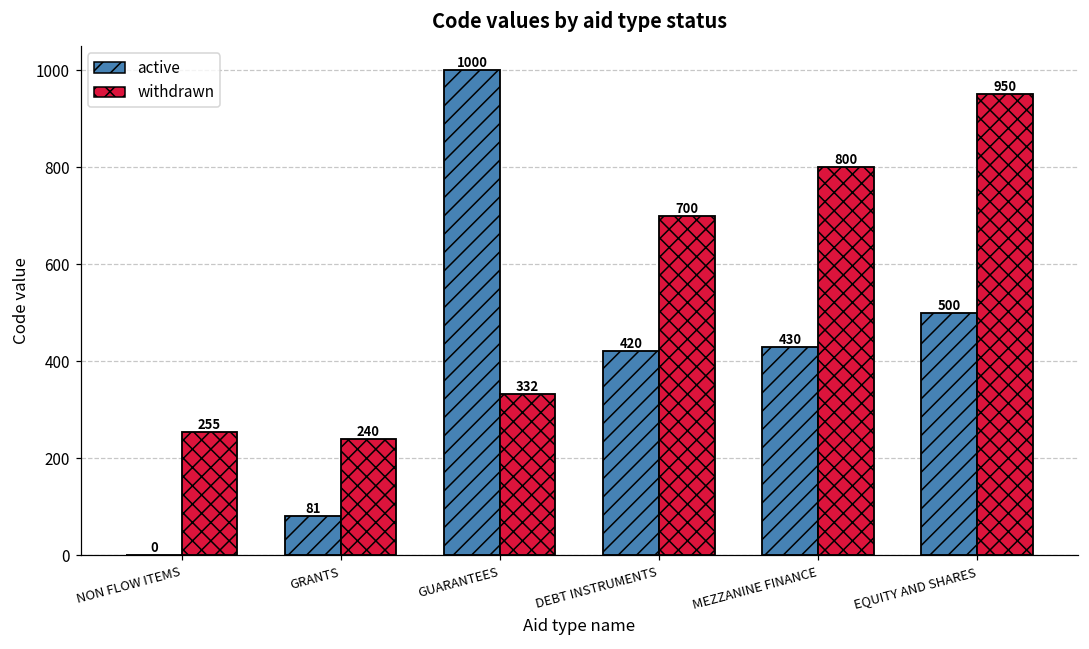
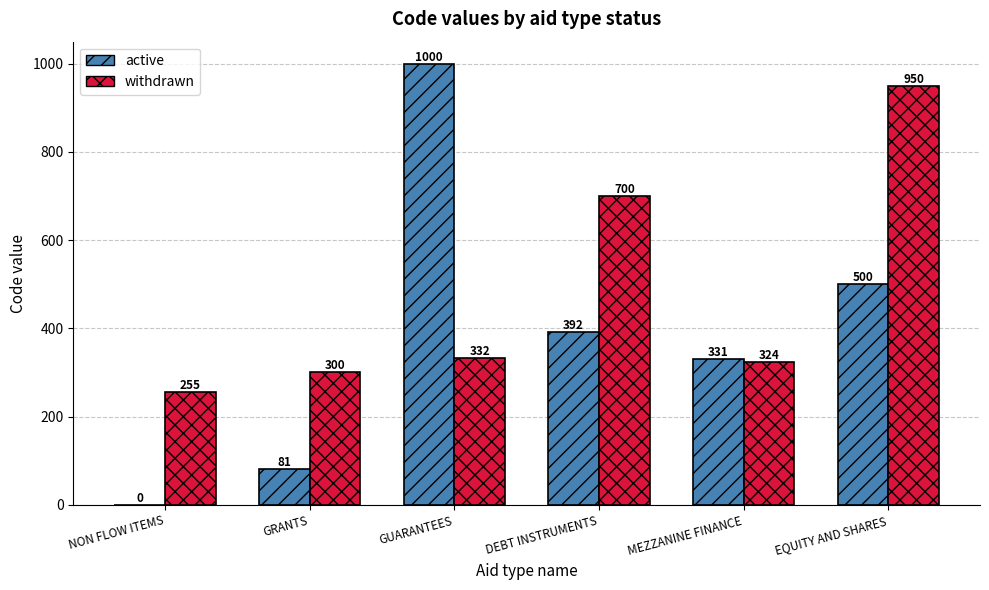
withdrawn, GRANTS: 240 -> 300
active, DEBT INSTRUMENTS: 420 -> 392
active, MEZZANINE FINANCE: 430 -> 331
withdrawn, MEZZANINE FINANCE: 800 -> 324
